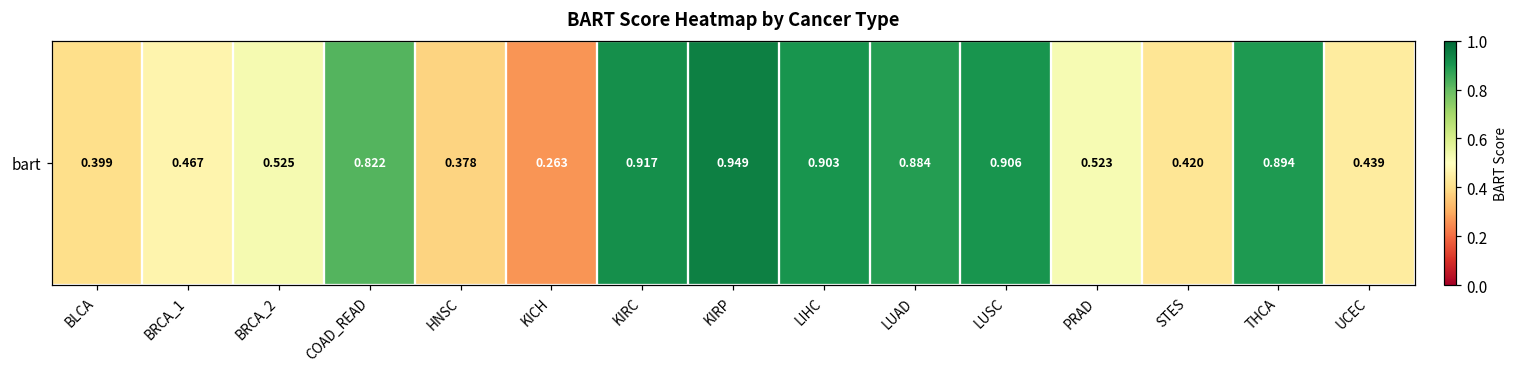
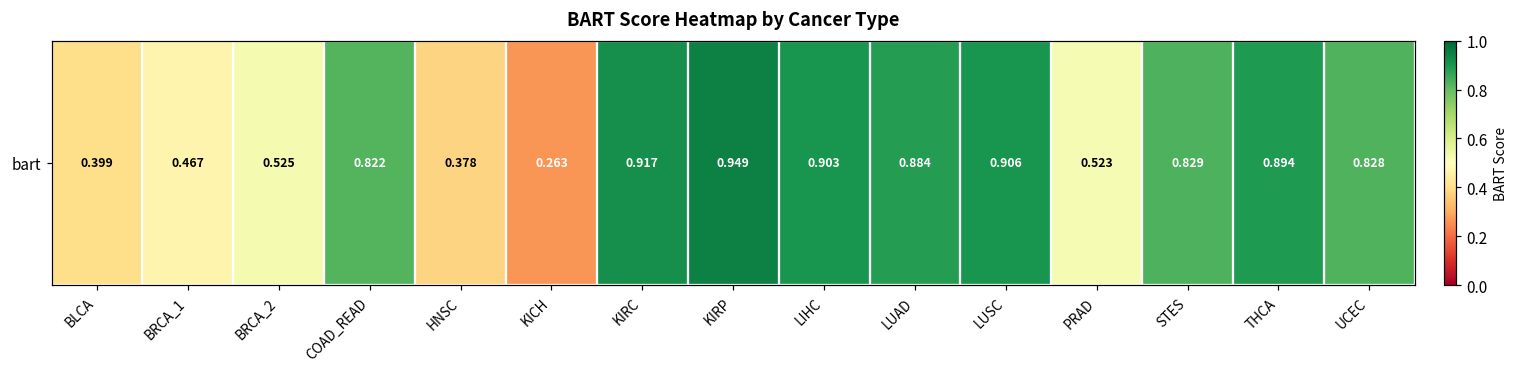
bart, STES: 0.420 -> 0.829
bart, UCEC: 0.439 -> 0.828
